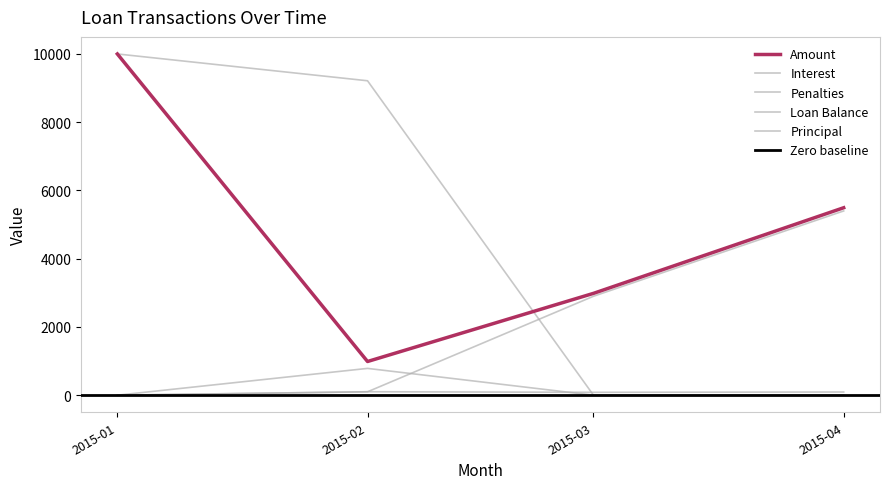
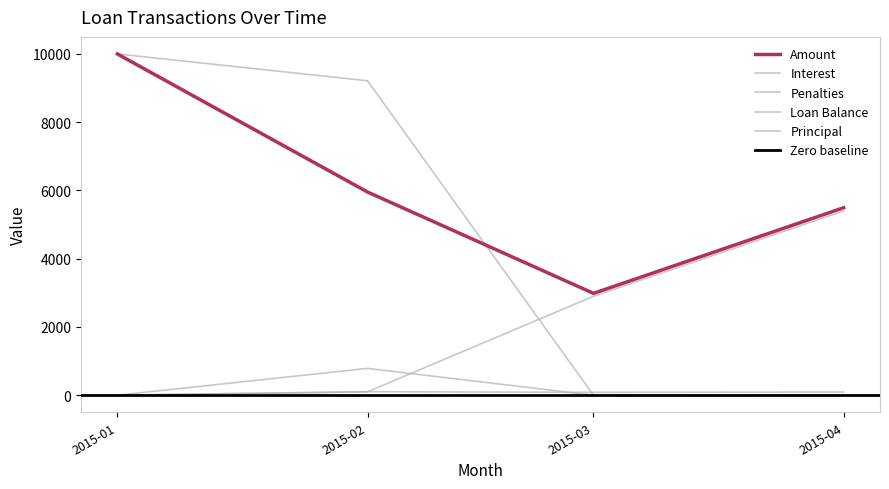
Amount, 2015-02: 1000 -> 6000
